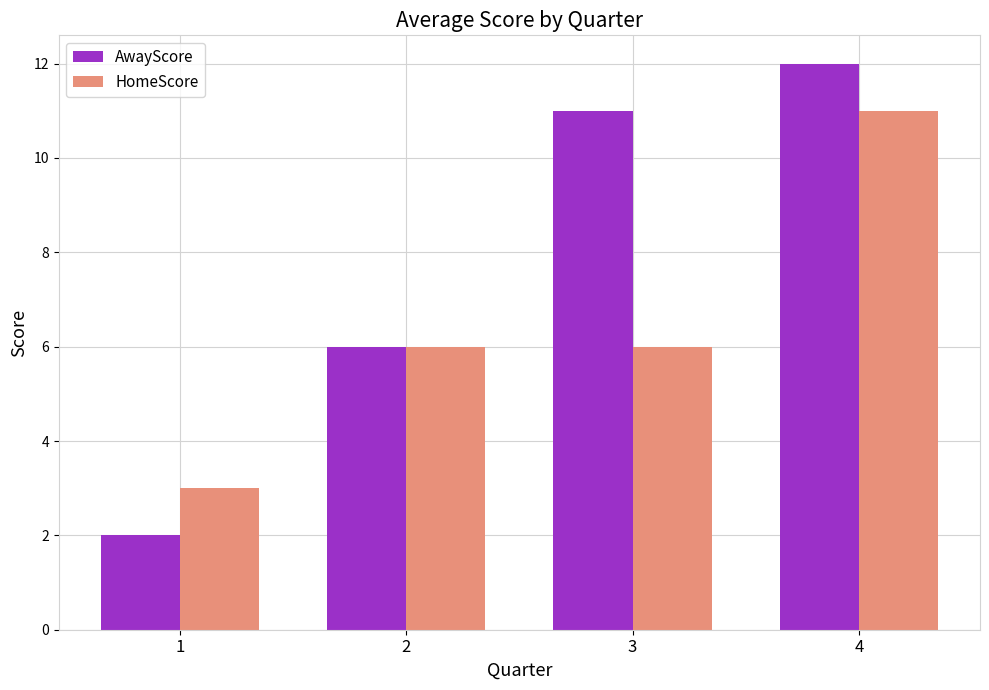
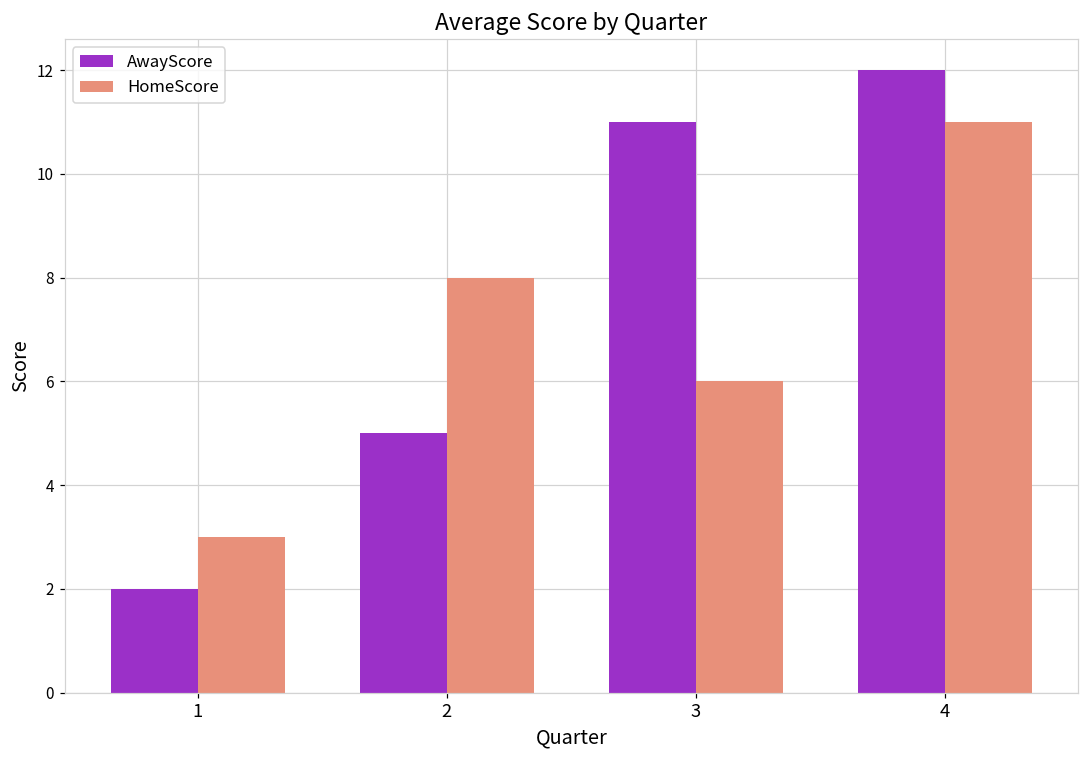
AwayScore, 2: 6 -> 5
HomeScore, 2: 6 -> 8
